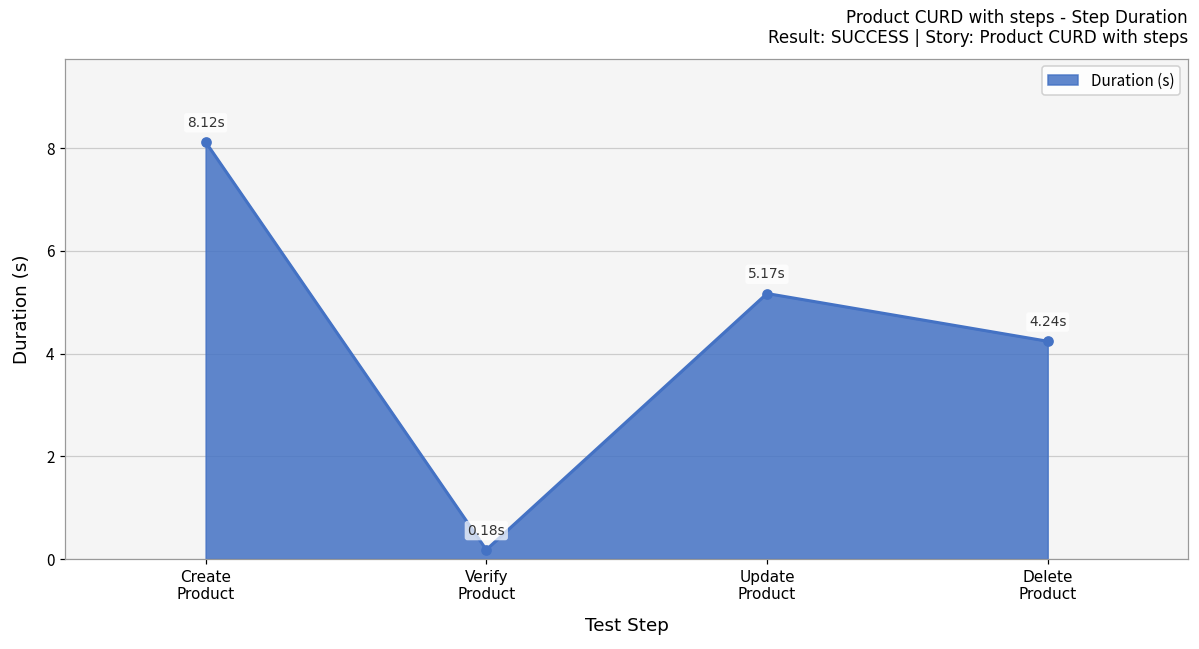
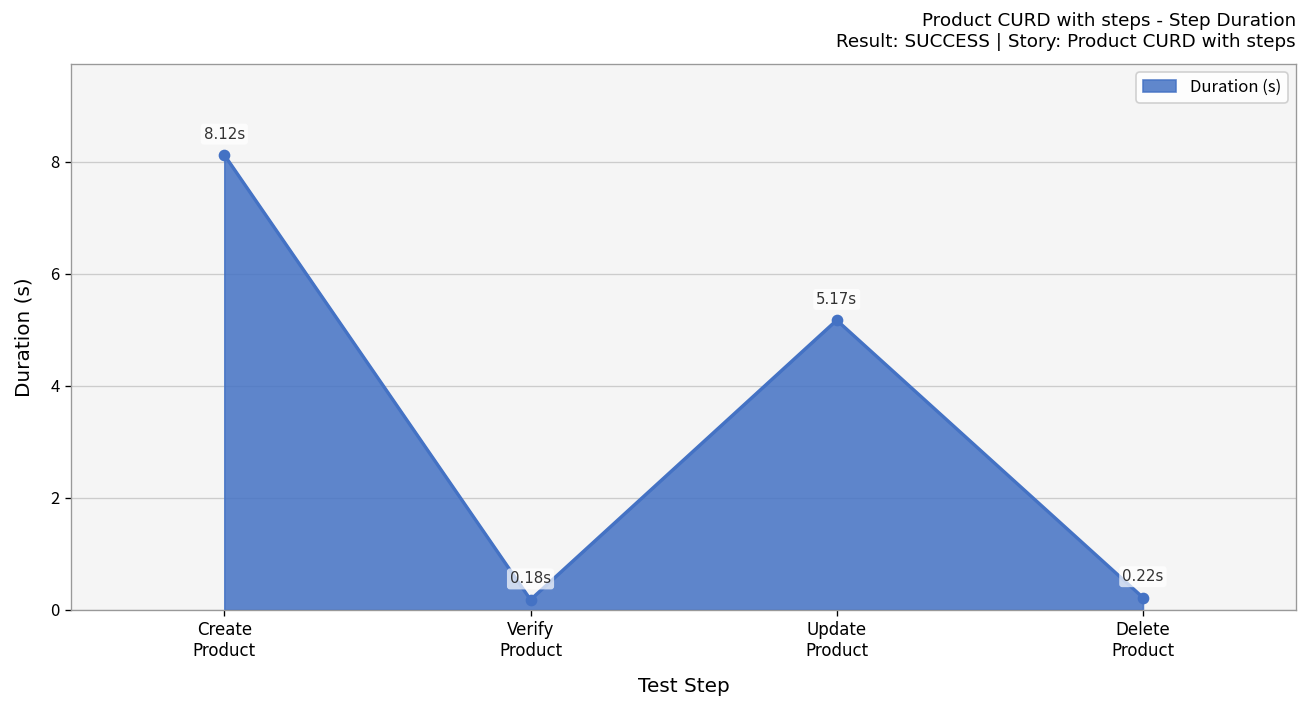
Delete Product: 4.24s -> 0.22s
